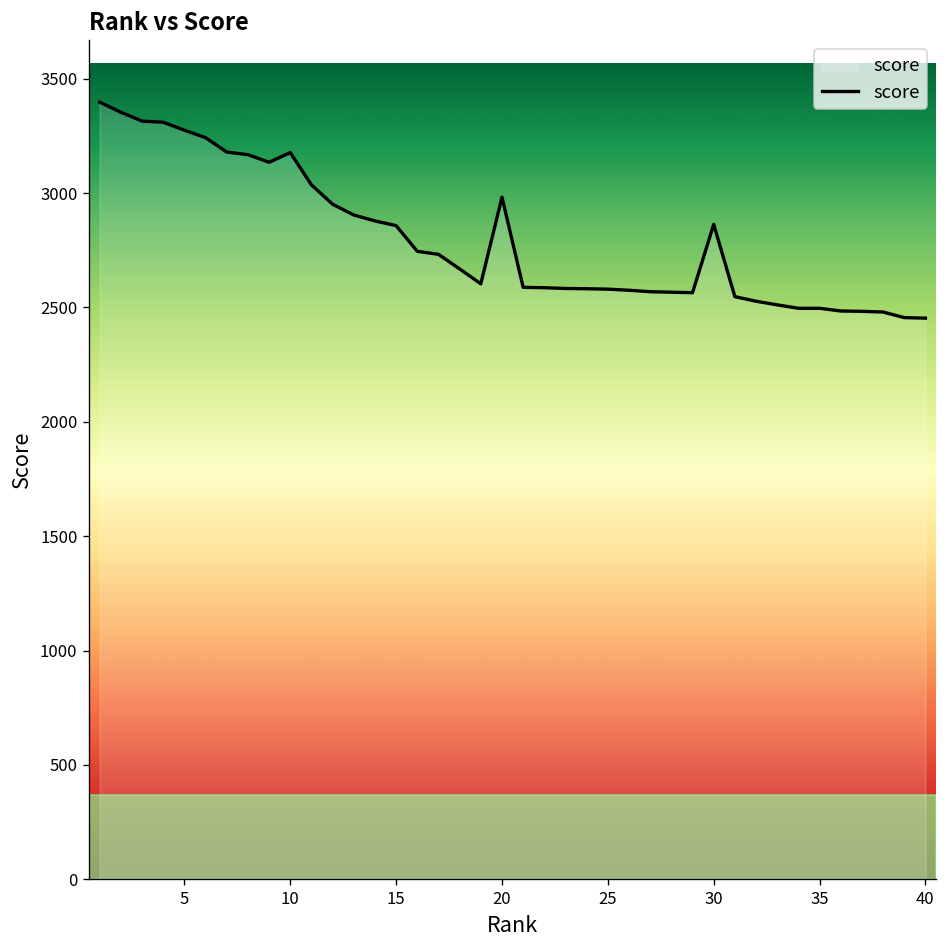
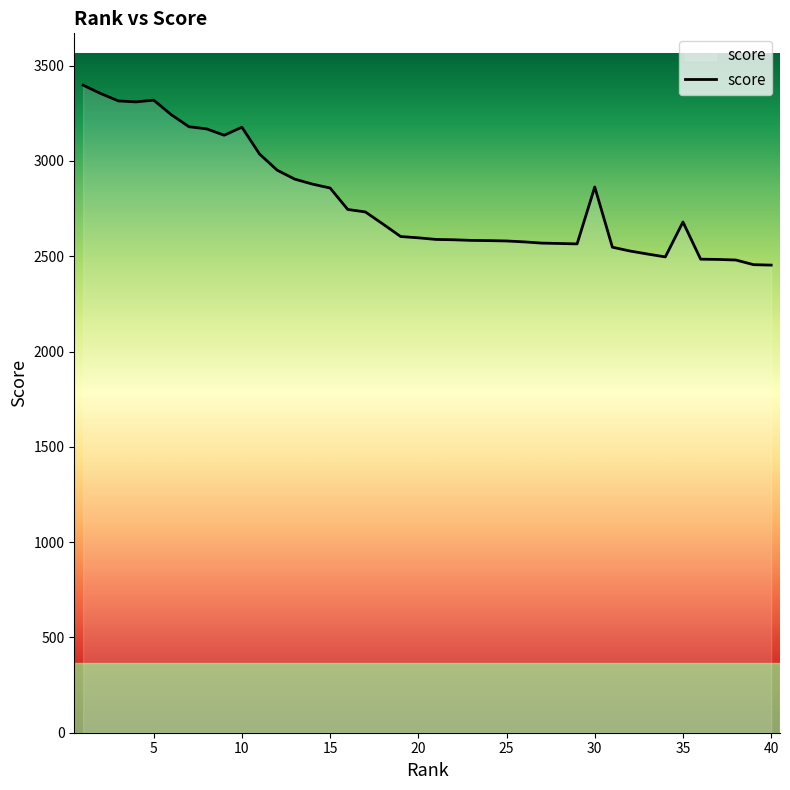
5: 3270 -> 3320
20: 2980 -> 2600
35: 2500 -> 2680
